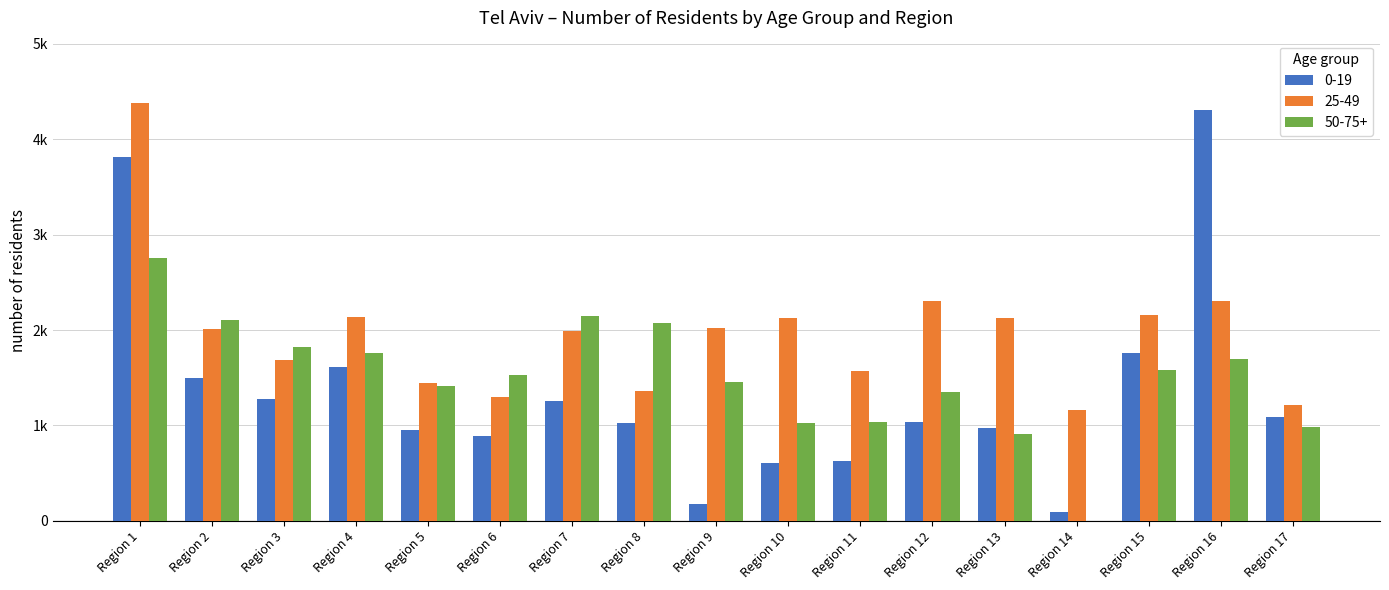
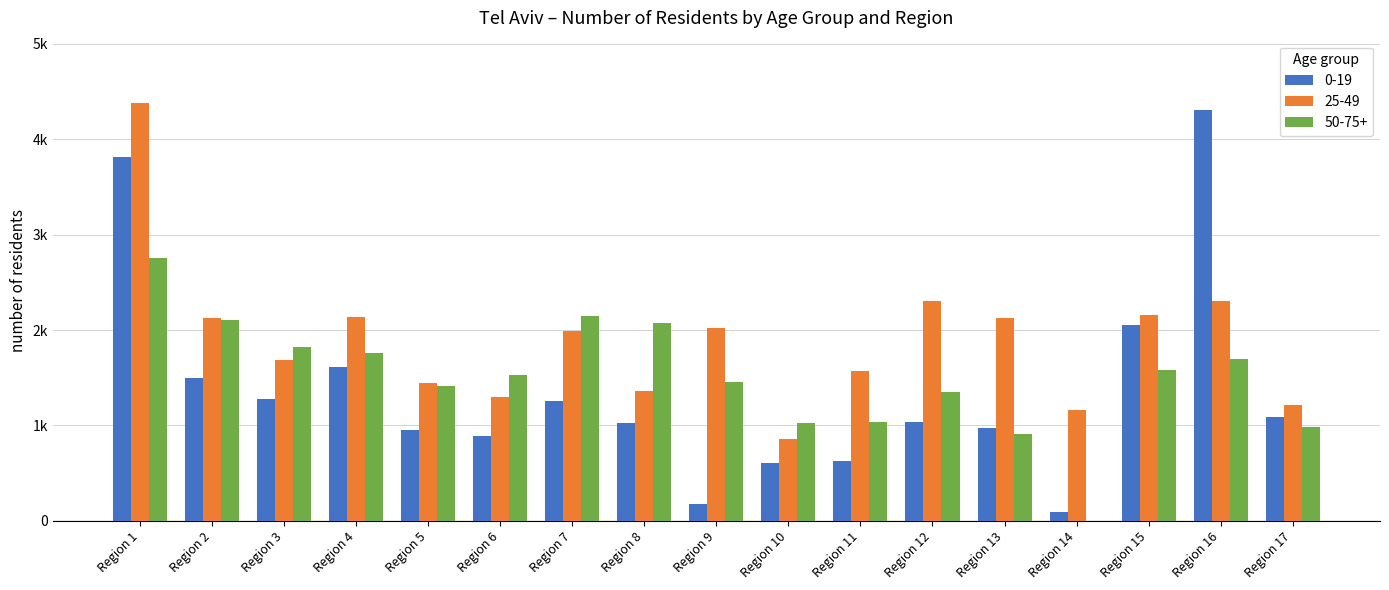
25-49, Region 2: 2000 -> 2100
25-49, Region 10: 2100 -> 900
0-19, Region 15: 1800 -> 2100
